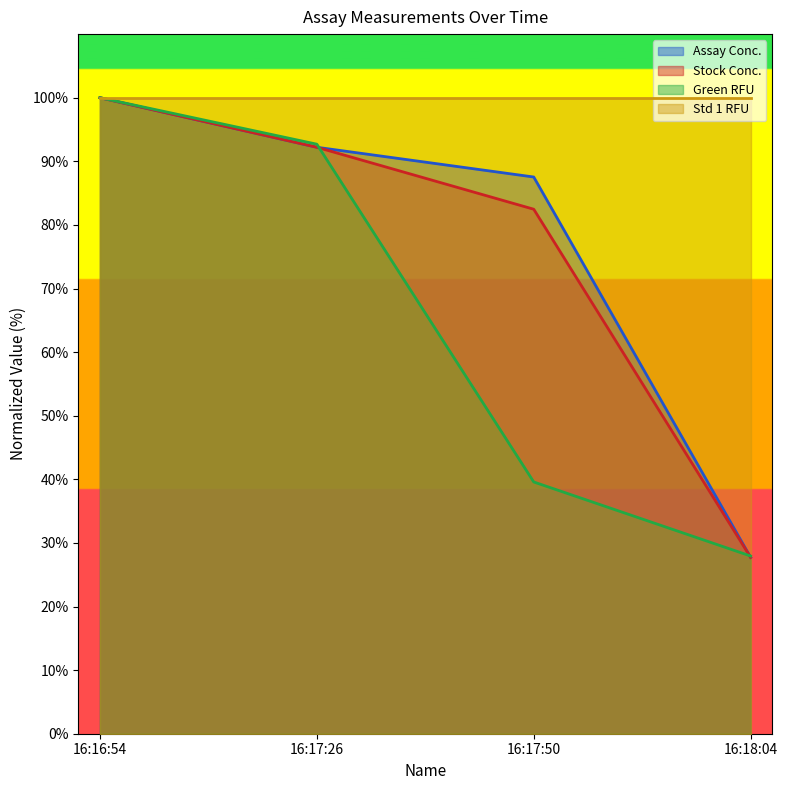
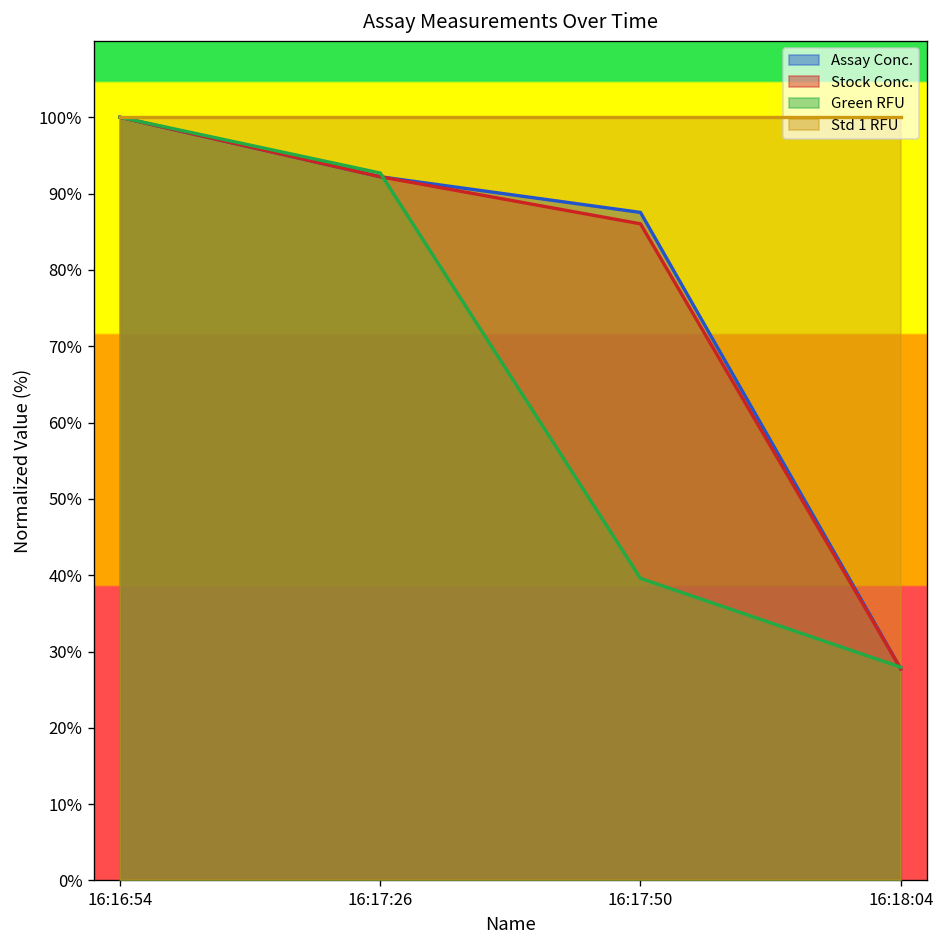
Stock Conc., 16:17:50: 82% -> 86%
